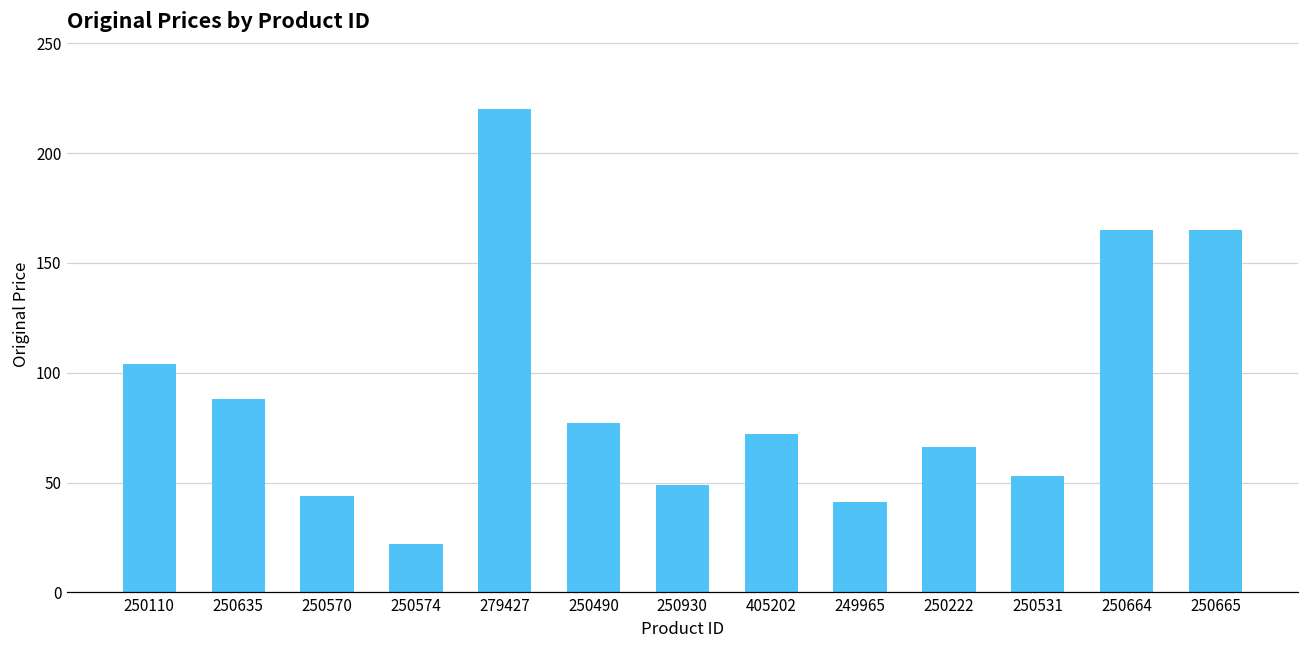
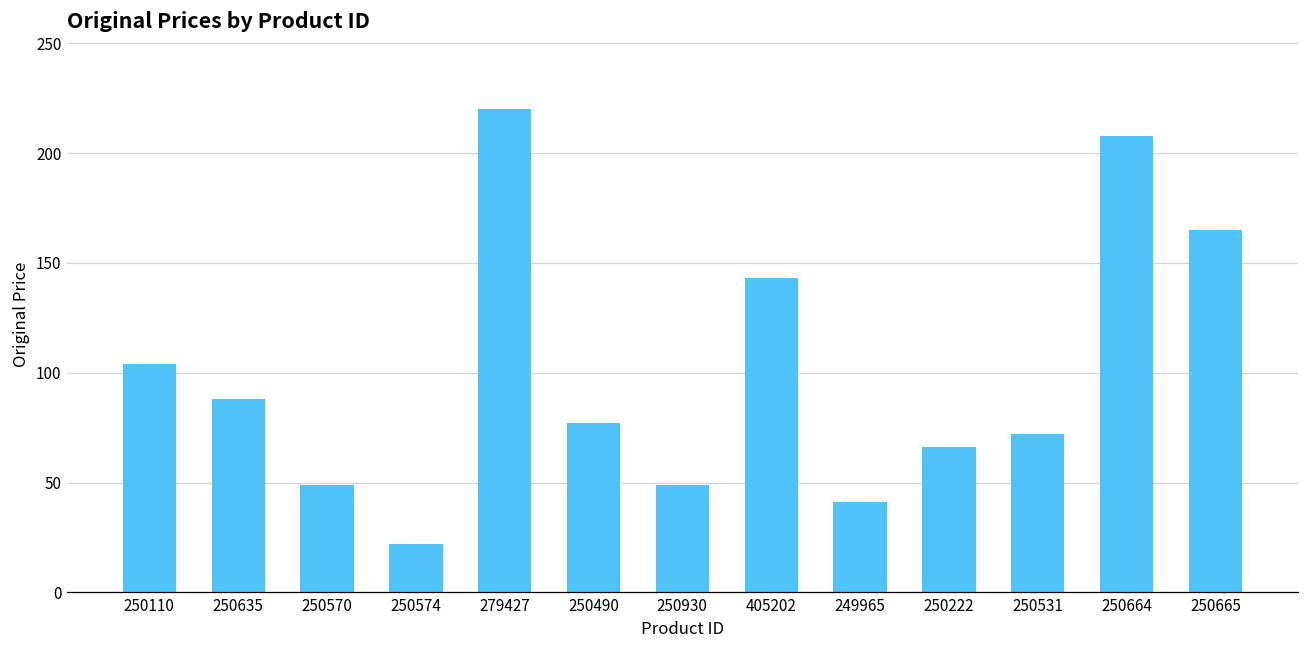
250570: 44 -> 49
405202: 72 -> 143
250531: 53 -> 72
250664: 165 -> 208
